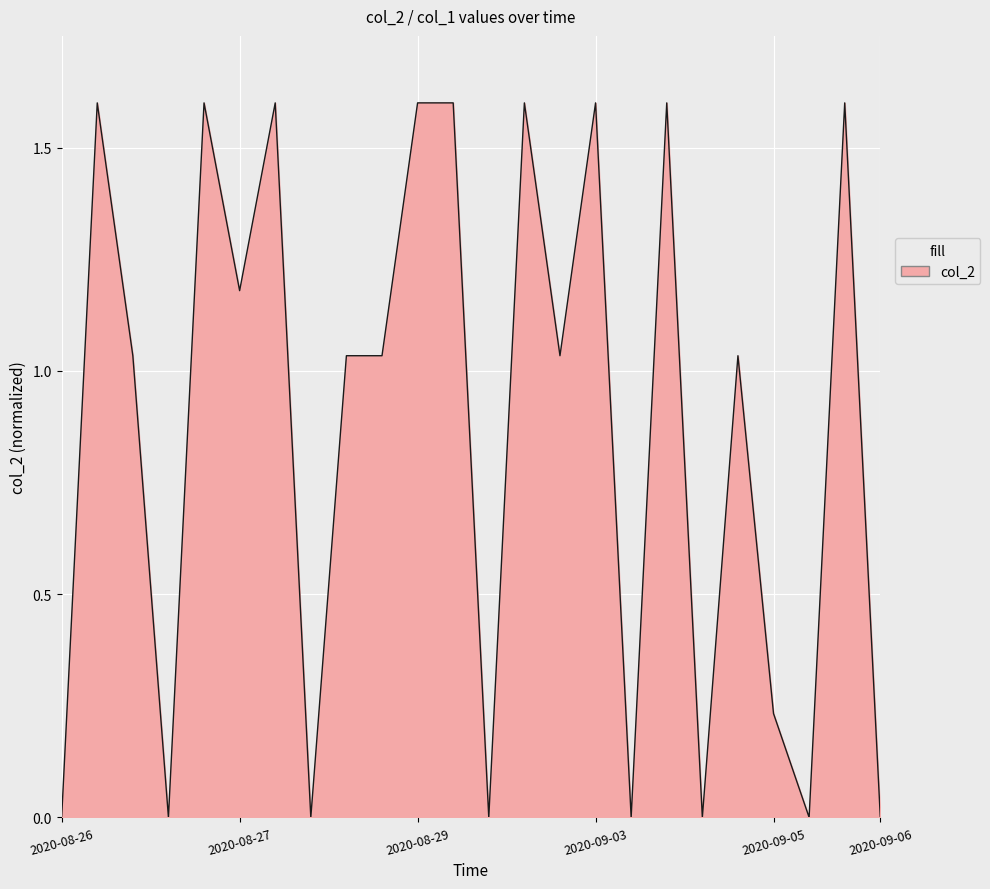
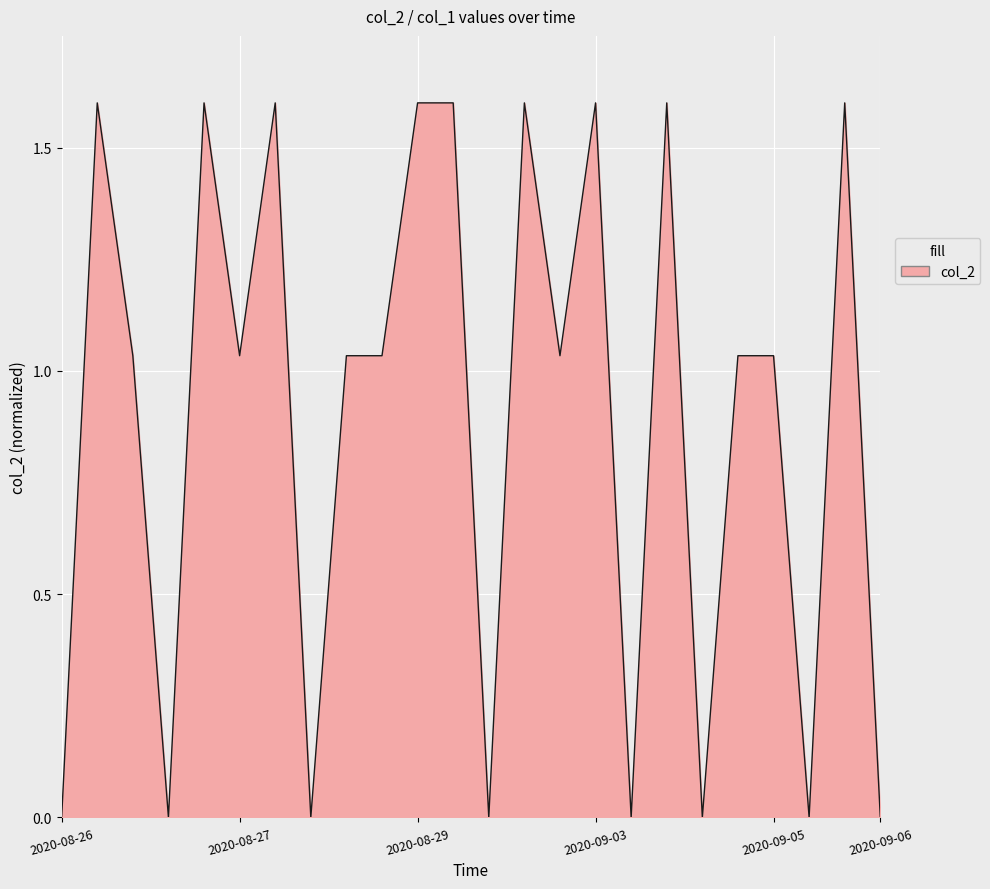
2020-08-27: 1.18 -> 1.03
2020-09-05: 0.23 -> 1.03
